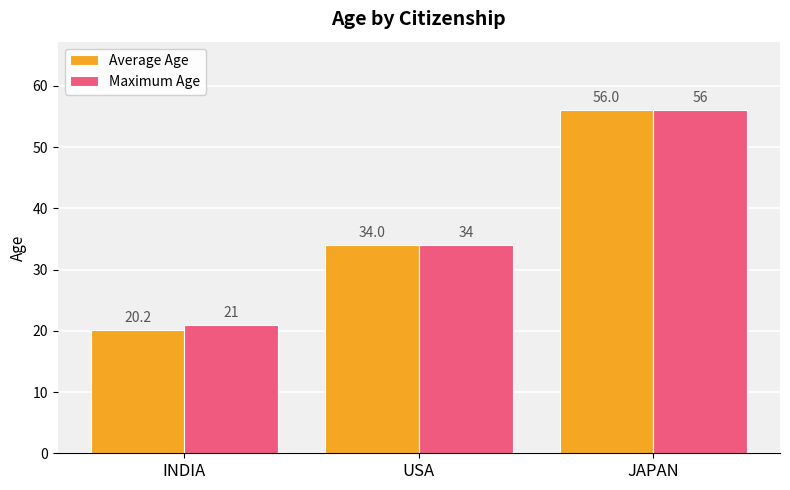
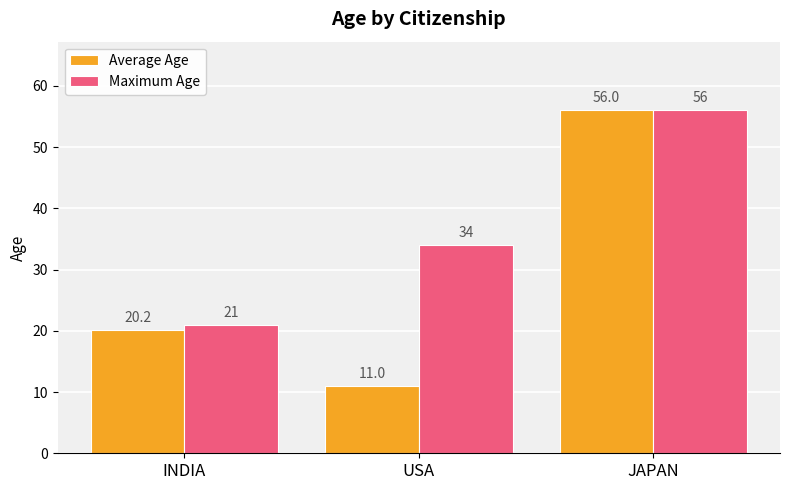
Average Age, USA: 34.0 -> 11.0
